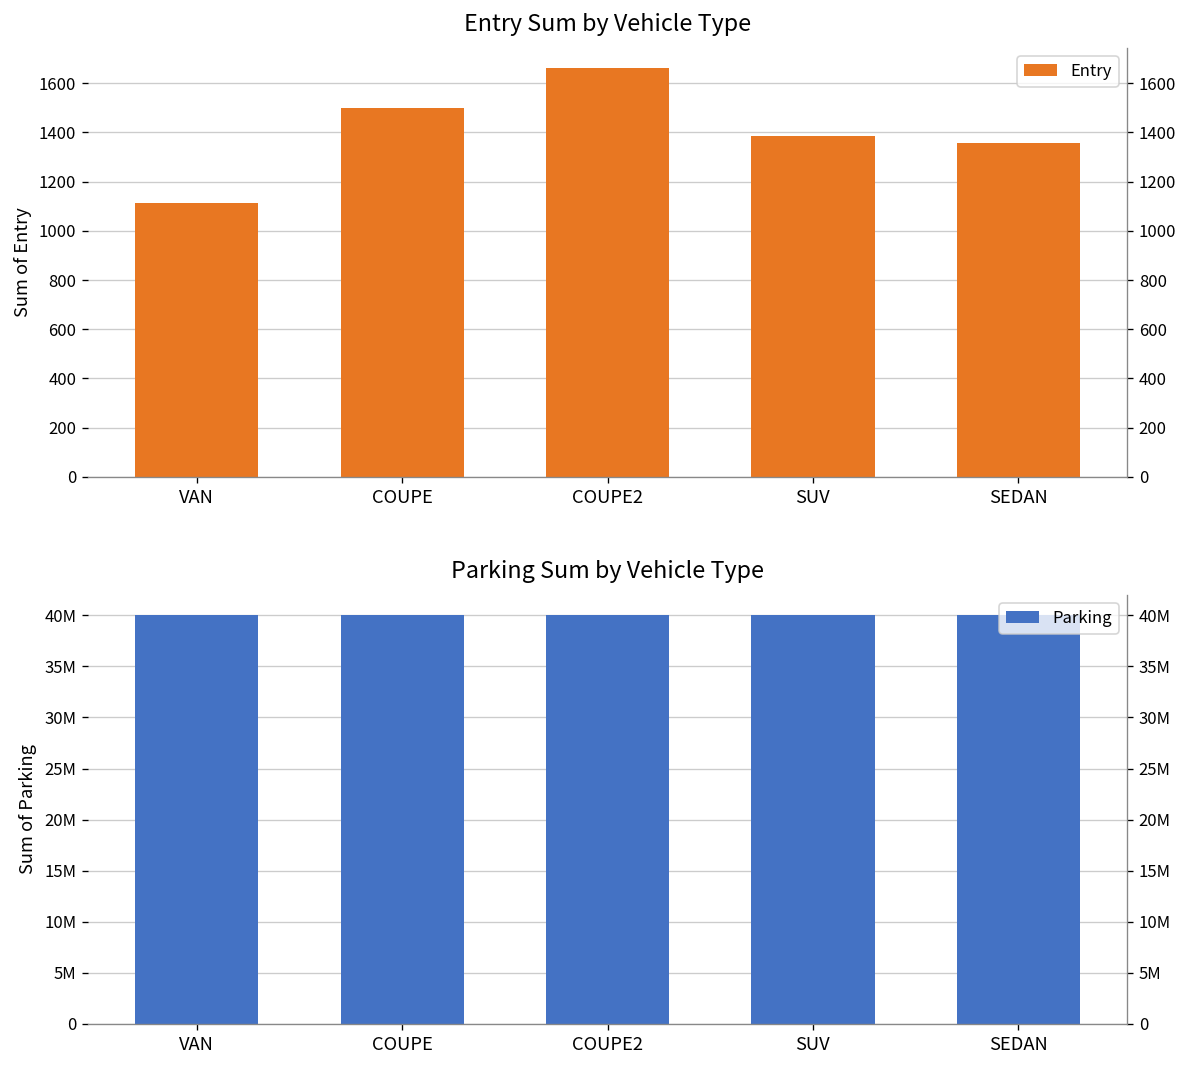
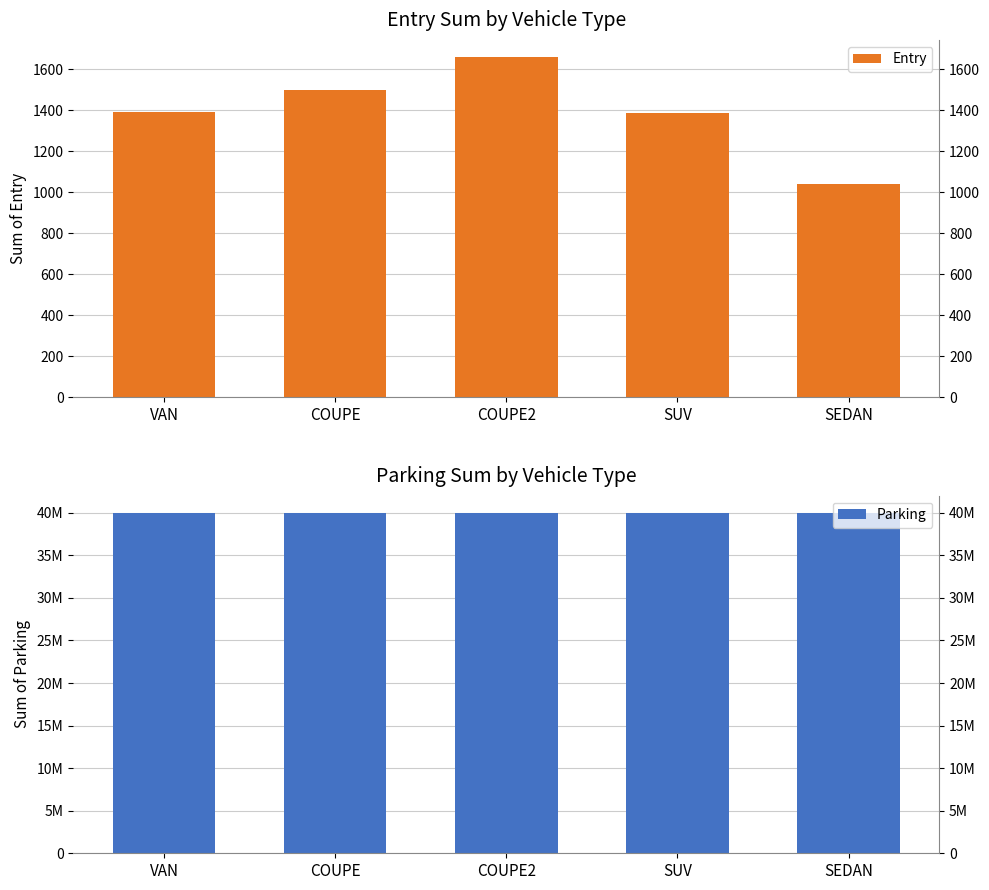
Entry Sum by Vehicle Type, VAN: 1110 -> 1390
Entry Sum by Vehicle Type, SEDAN: 1360 -> 1040
